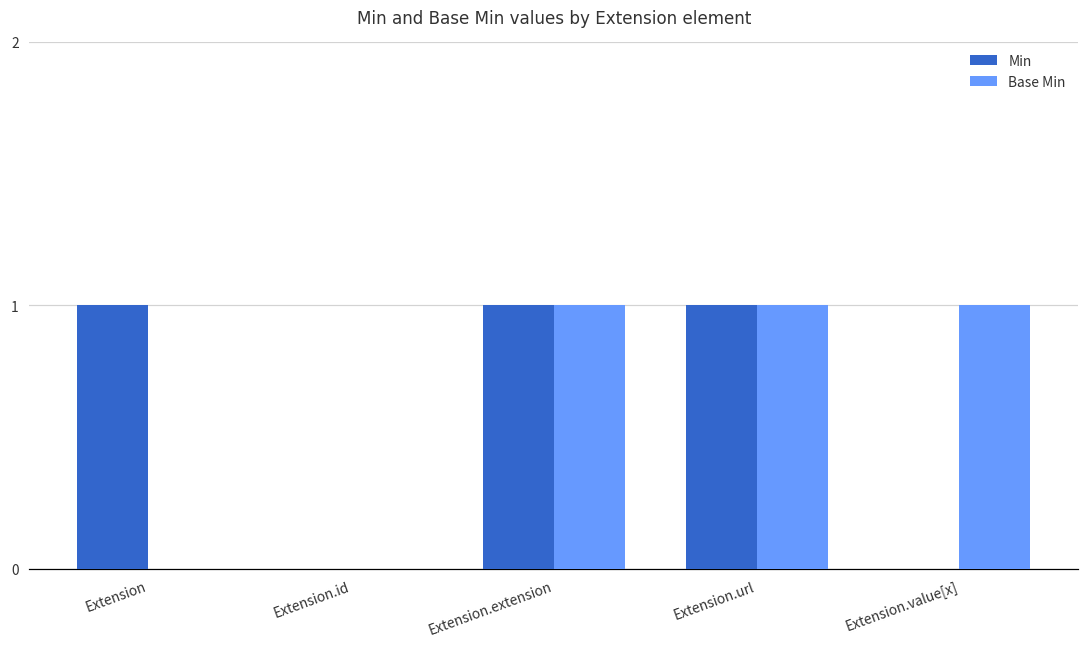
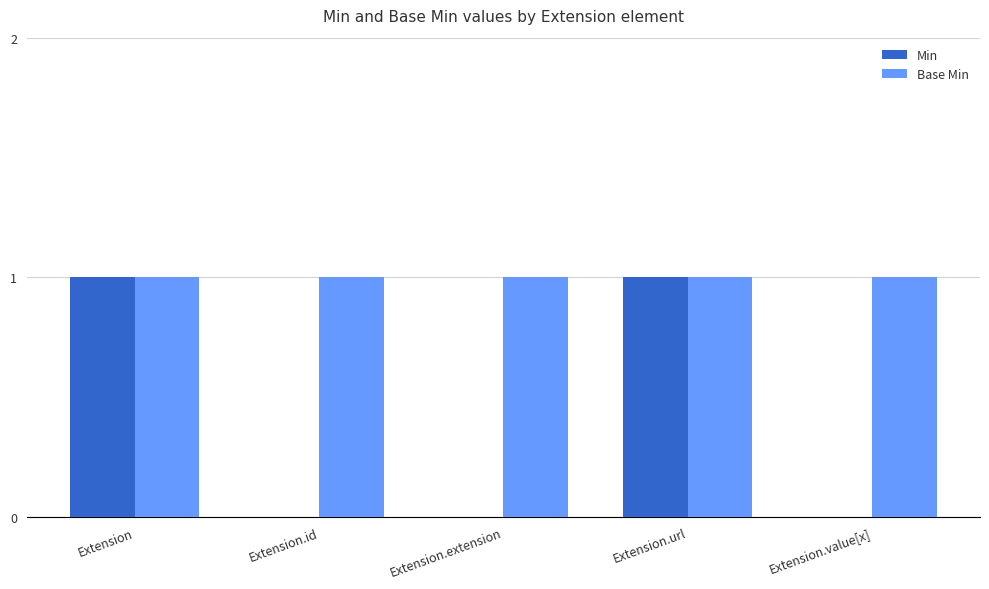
Base Min, Extension: 0 -> 1
Base Min, Extension.id: 0 -> 1
Min, Extension.extension: 1 -> 0
